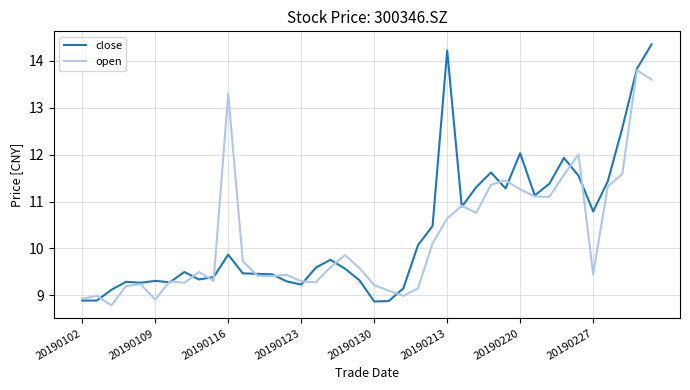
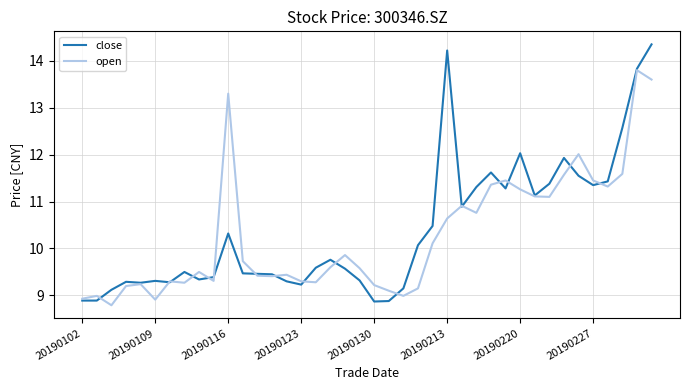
close, 20190116: 9.9 -> 10.3
close, 20190227: 10.8 -> 11.4
open, 20190227: 9.5 -> 11.5
